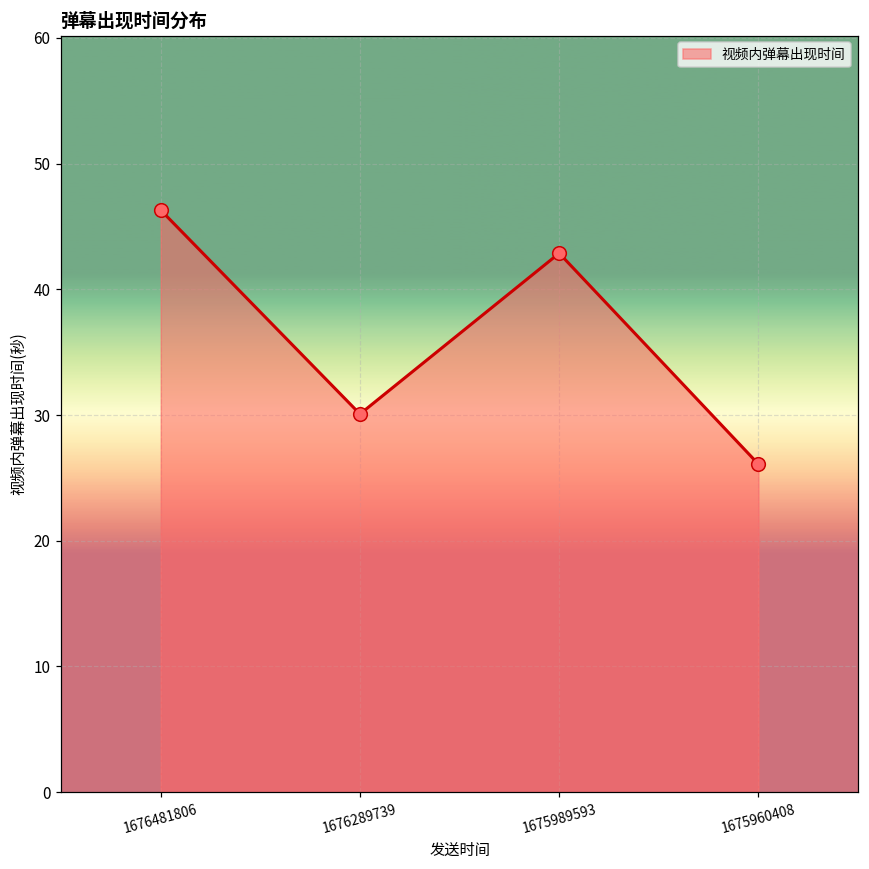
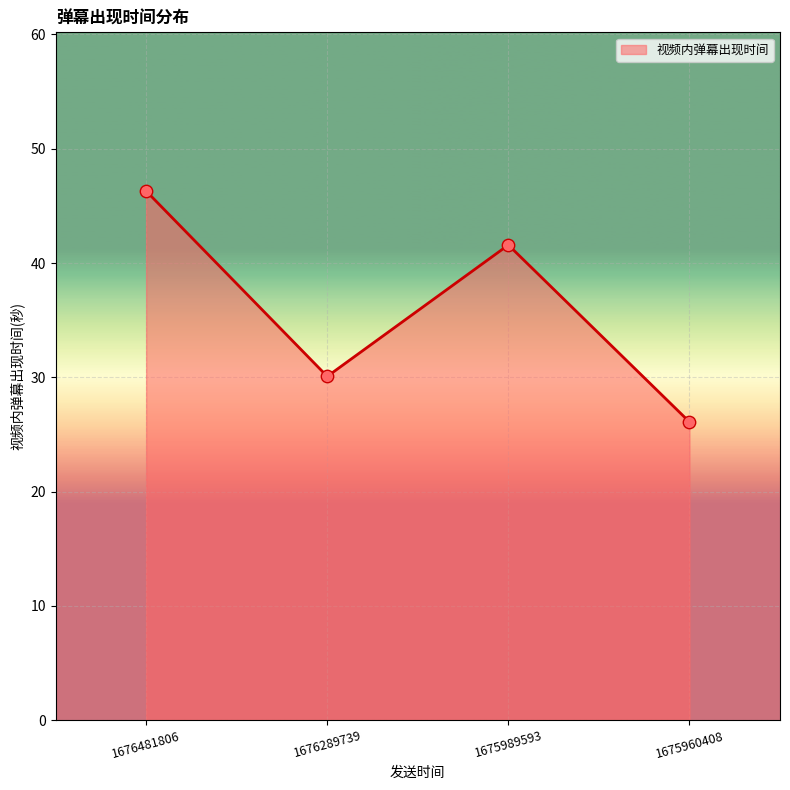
1675989593: 42.9 -> 41.6
